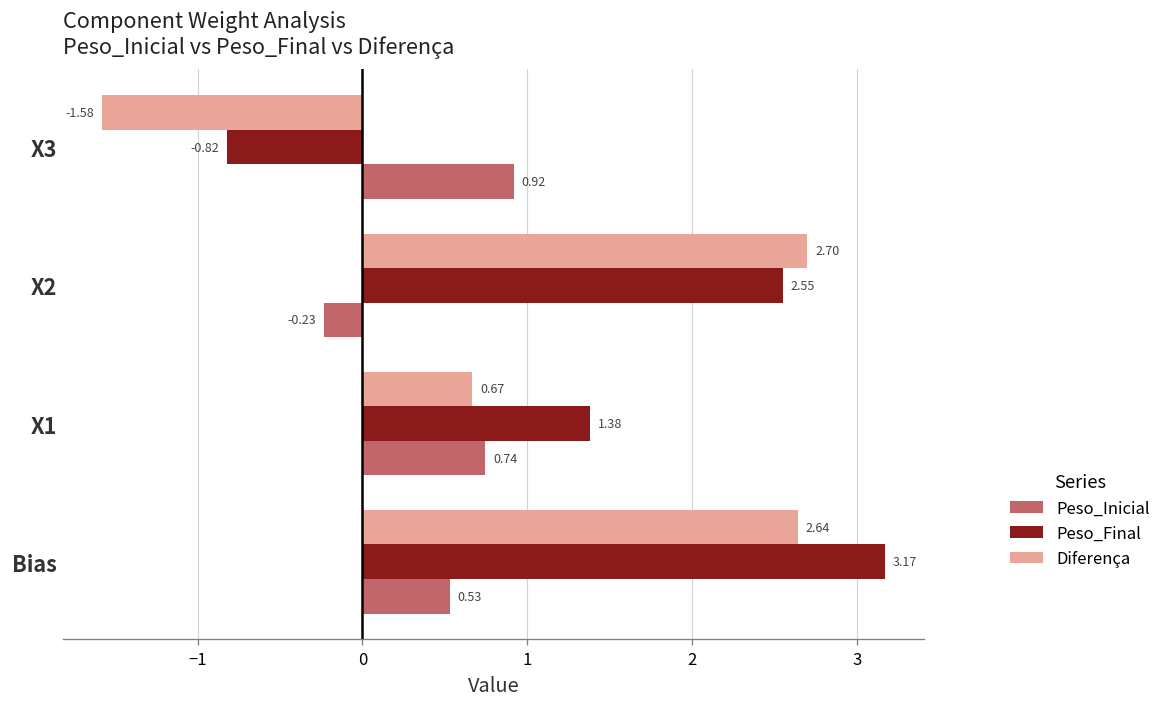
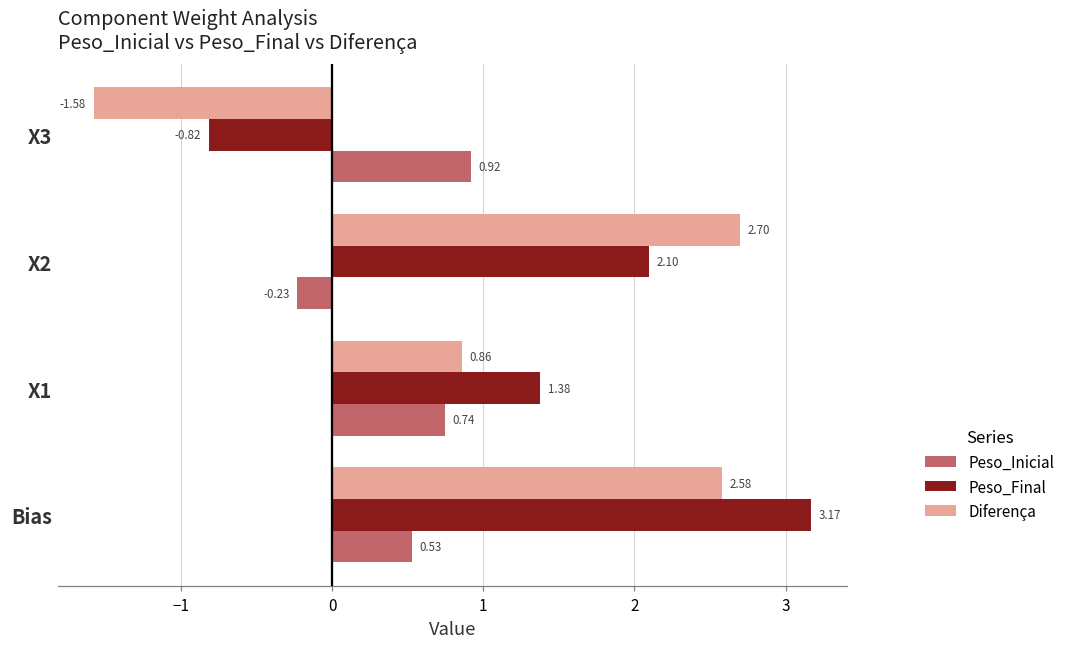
Peso_Final, X2: 2.55 -> 2.10
Diferença, X1: 0.67 -> 0.86
Diferença, Bias: 2.64 -> 2.58
